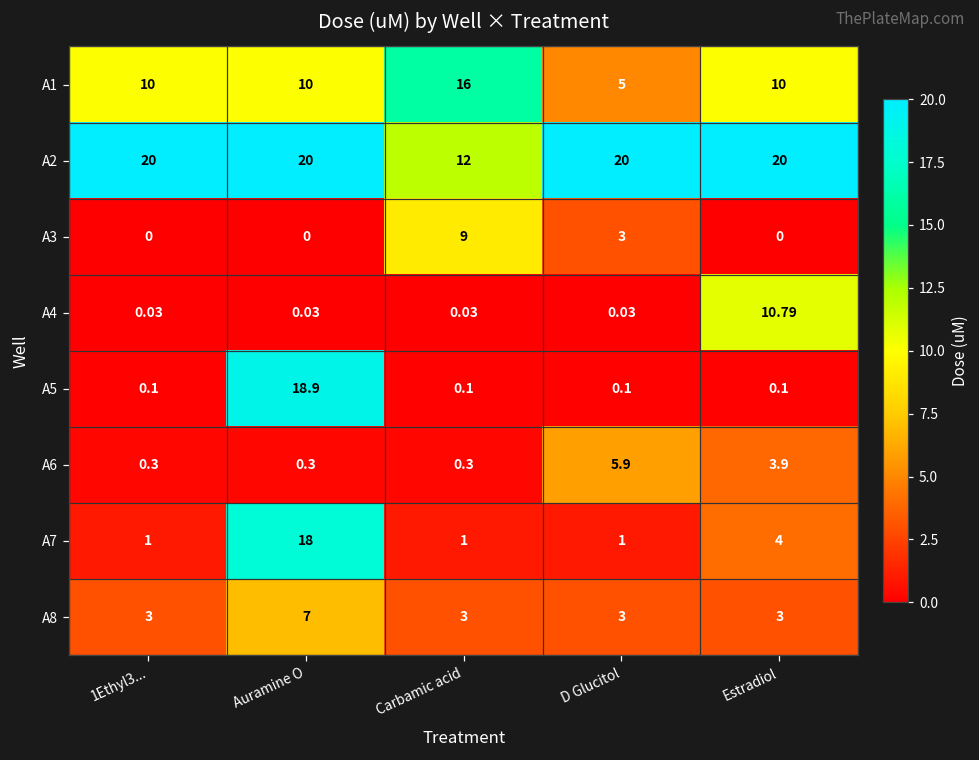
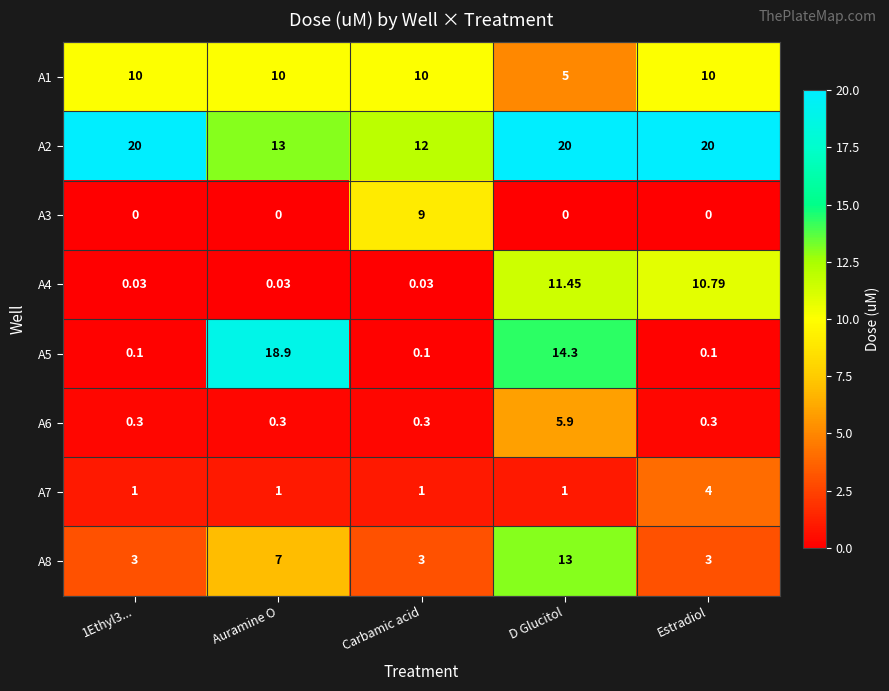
A1, Carbamic acid: 16 -> 10
A2, Auramine O: 20 -> 13
A3, D Glucitol: 3 -> 0
A4, D Glucitol: 0.03 -> 11.45
A5, D Glucitol: 0.1 -> 14.3
A6, Estradiol: 3.9 -> 0.3
A7, Auramine O: 18 -> 1
A8, D Glucitol: 3 -> 13
